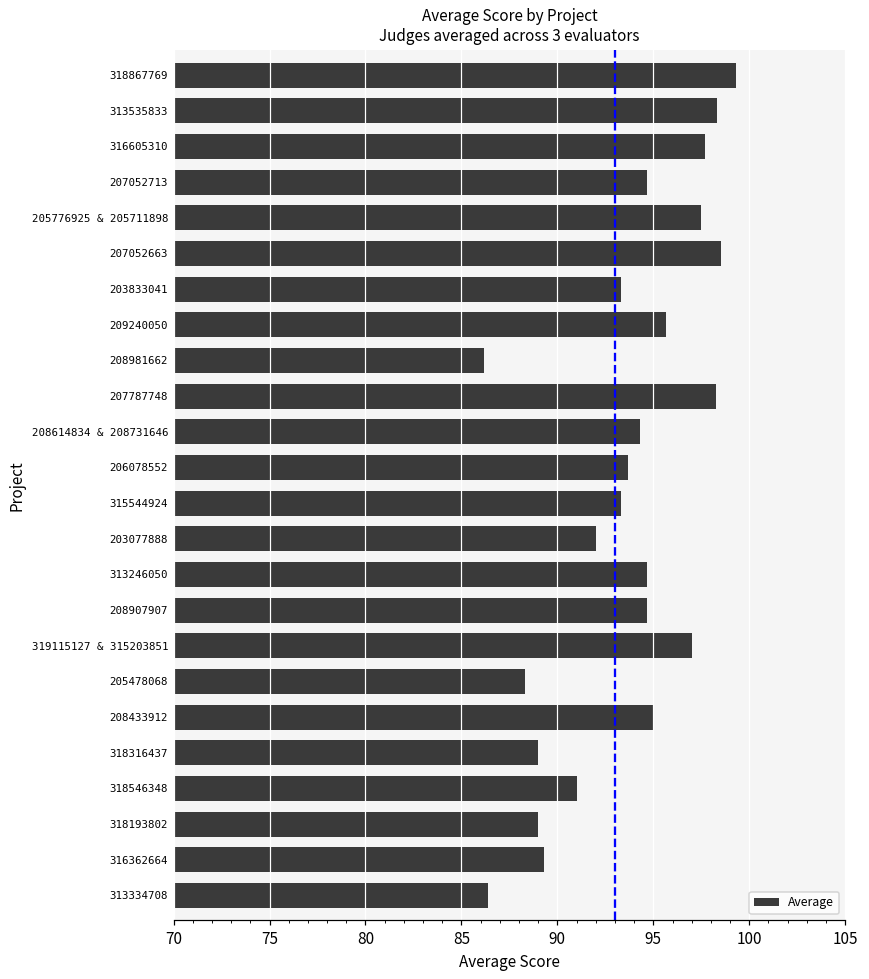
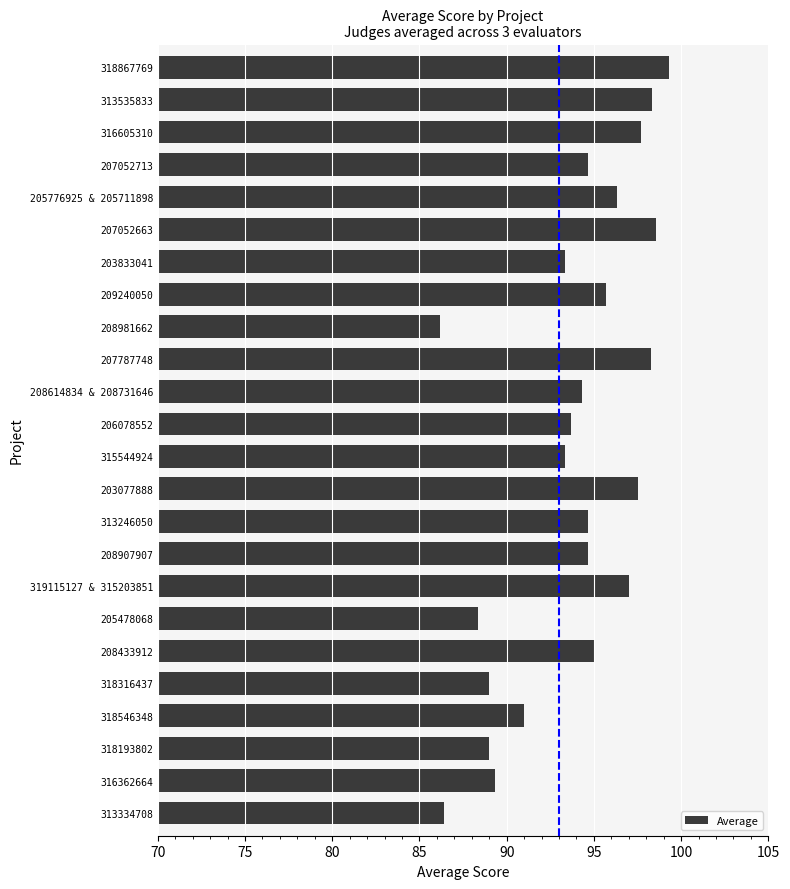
205776925 & 205711898: 97.5 -> 96.3
203077888: 92.0 -> 97.5
